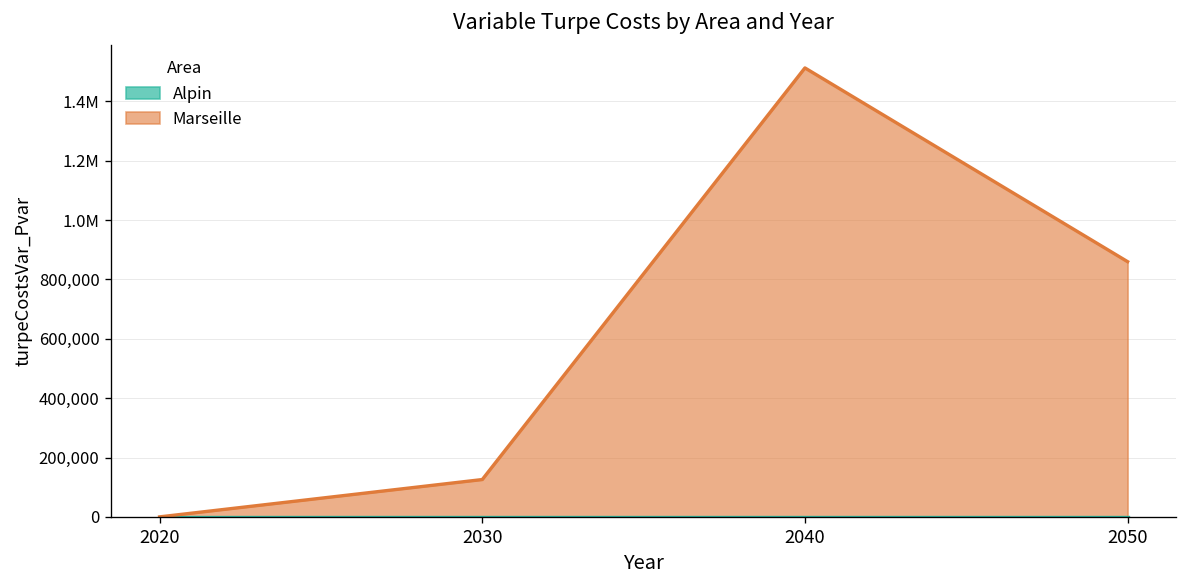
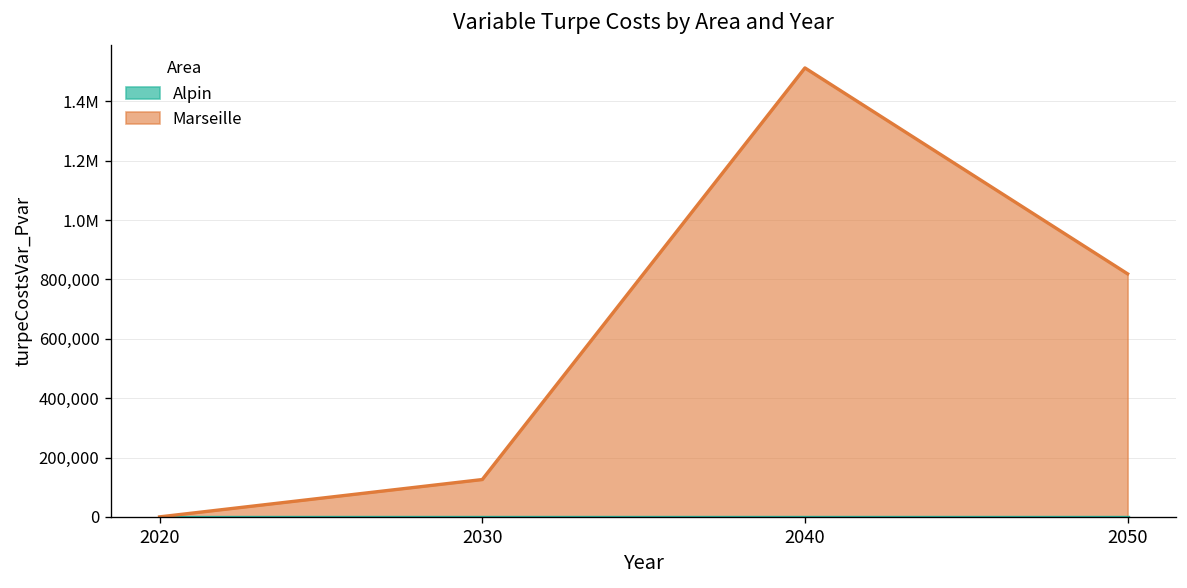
Marseille, 2050: 860,000 -> 820,000
